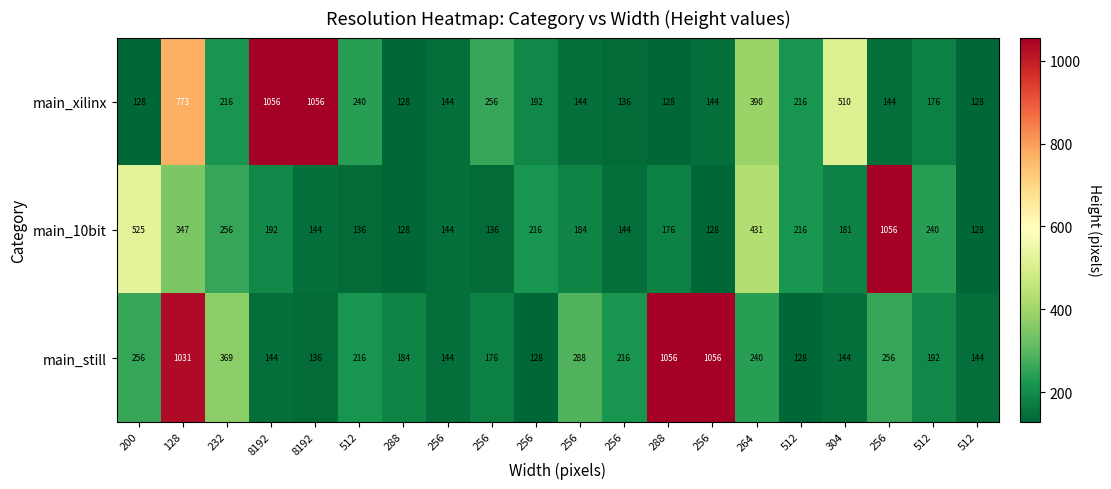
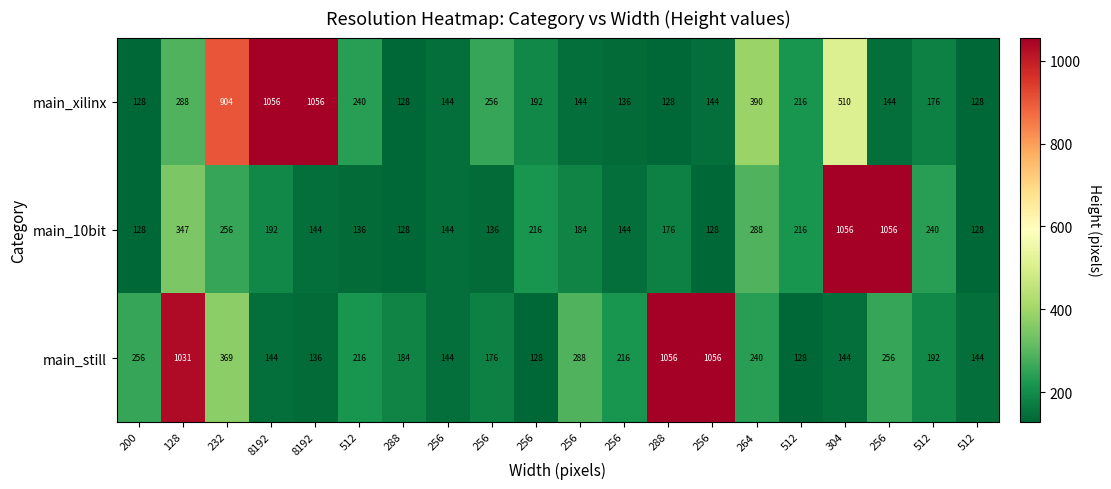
main_xilinx, 128: 773 -> 288
main_xilinx, 232: 216 -> 904
main_10bit, 200: 525 -> 128
main_10bit, 264: 431 -> 288
main_10bit, 304: 181 -> 1056
